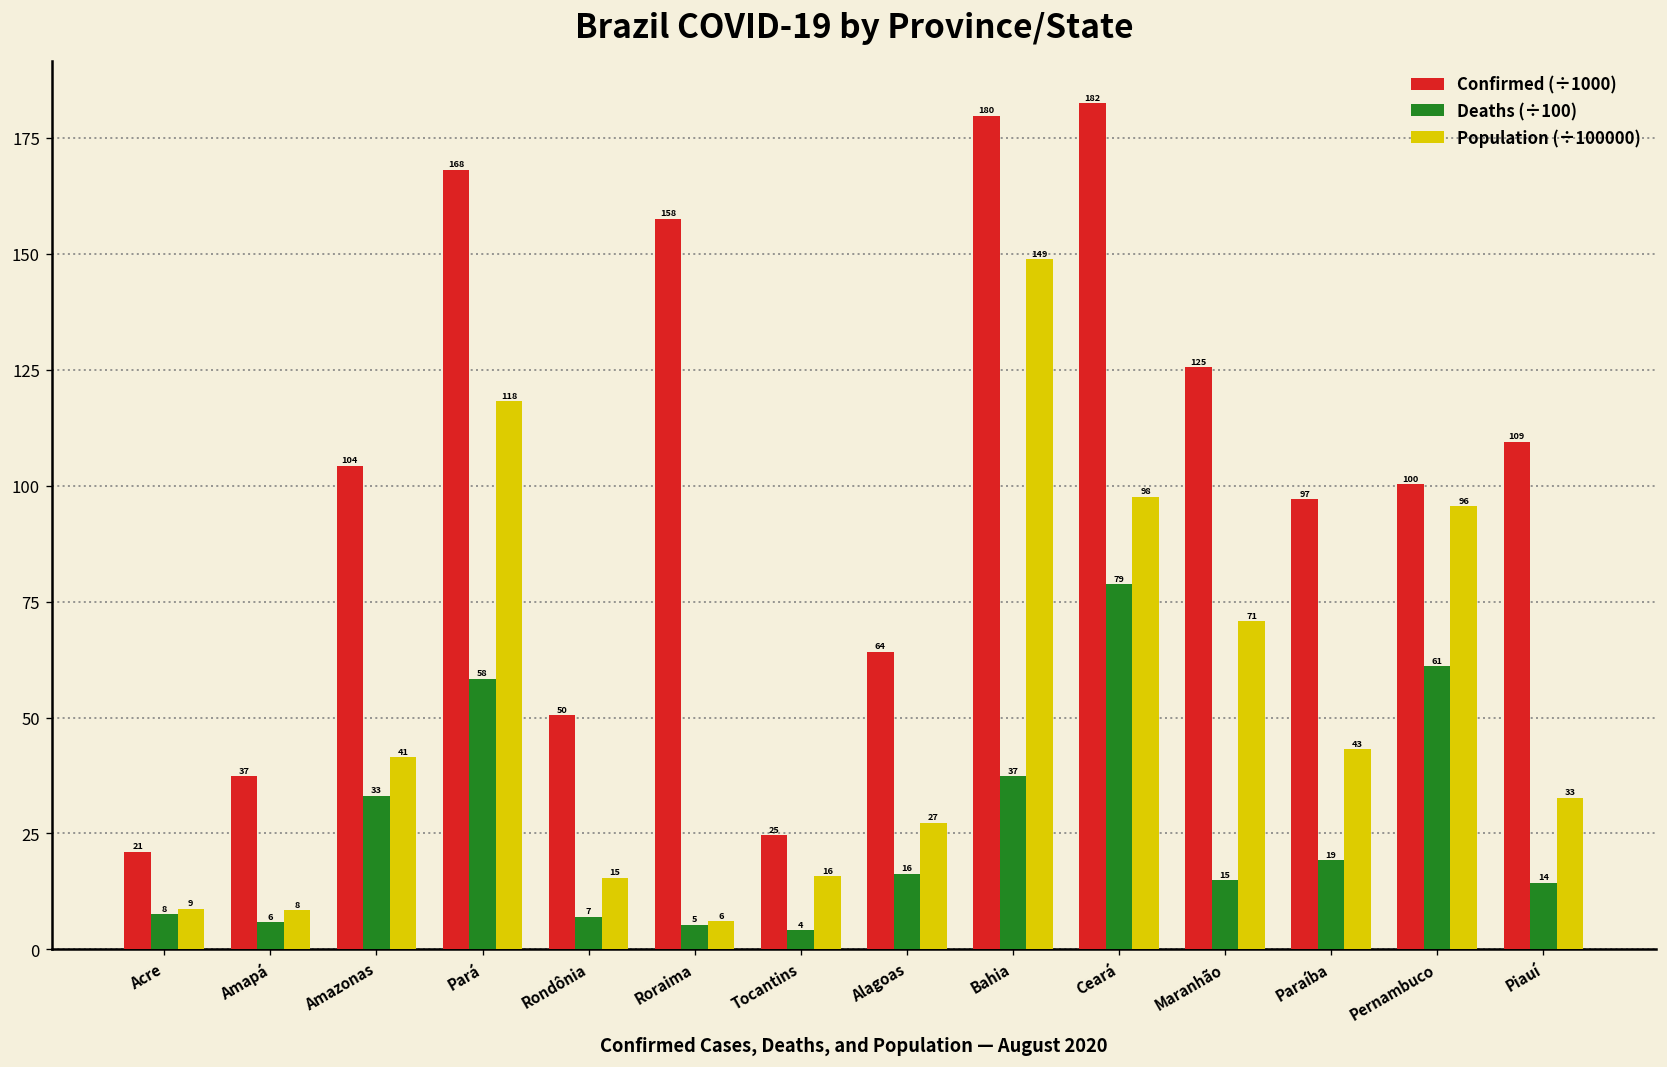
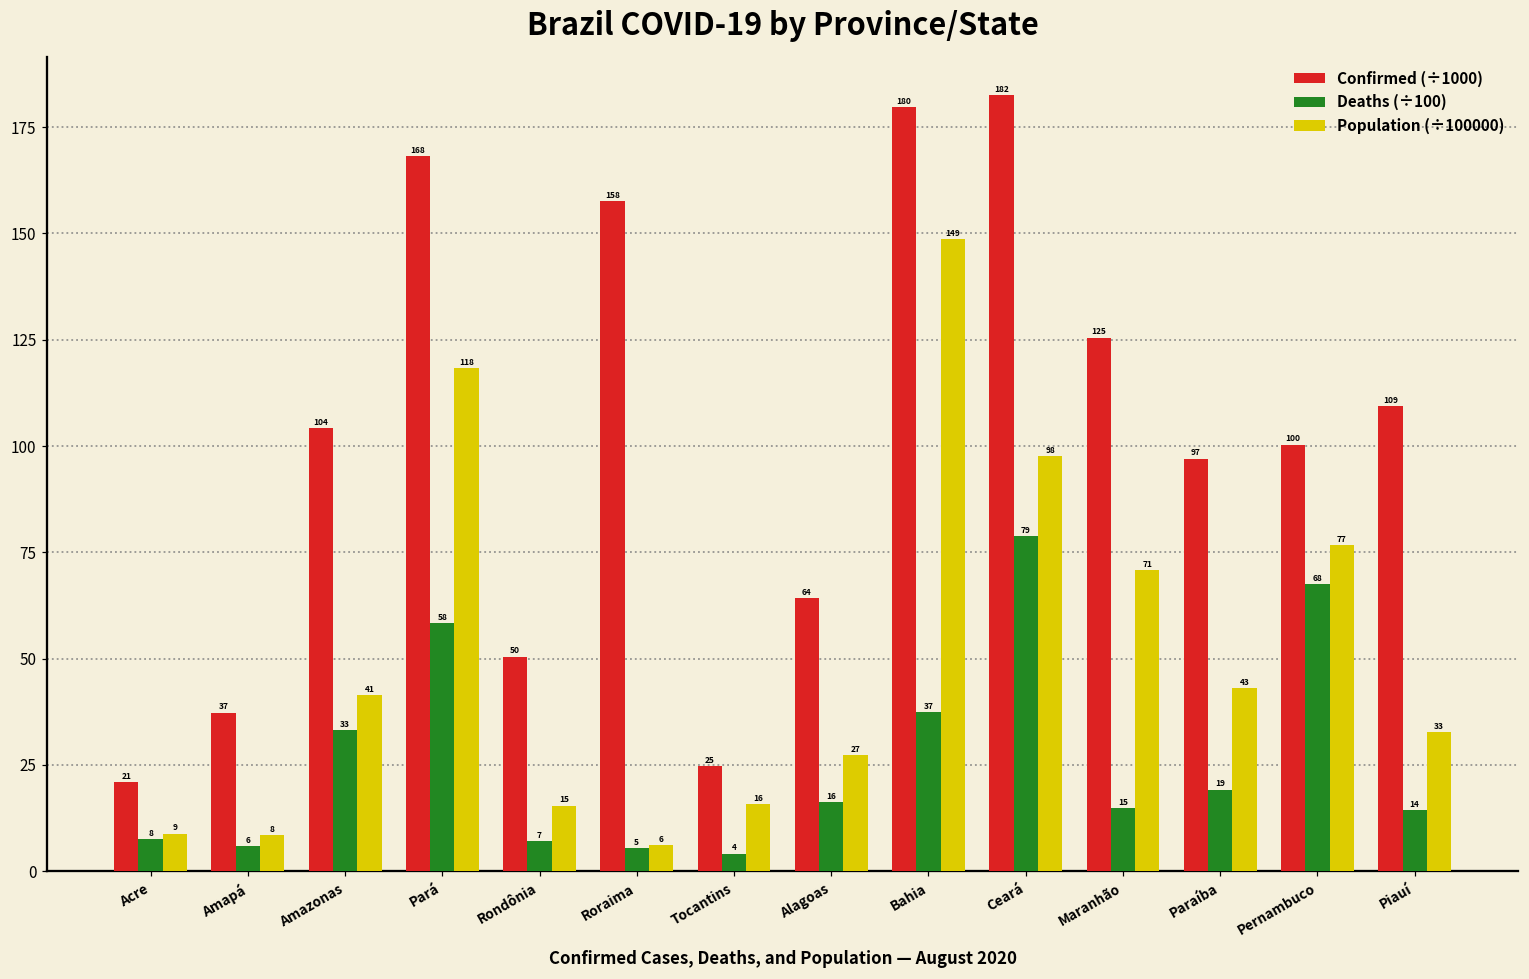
Deaths (÷100), Pernambuco: 61 -> 68
Population (÷100000), Pernambuco: 96 -> 77
